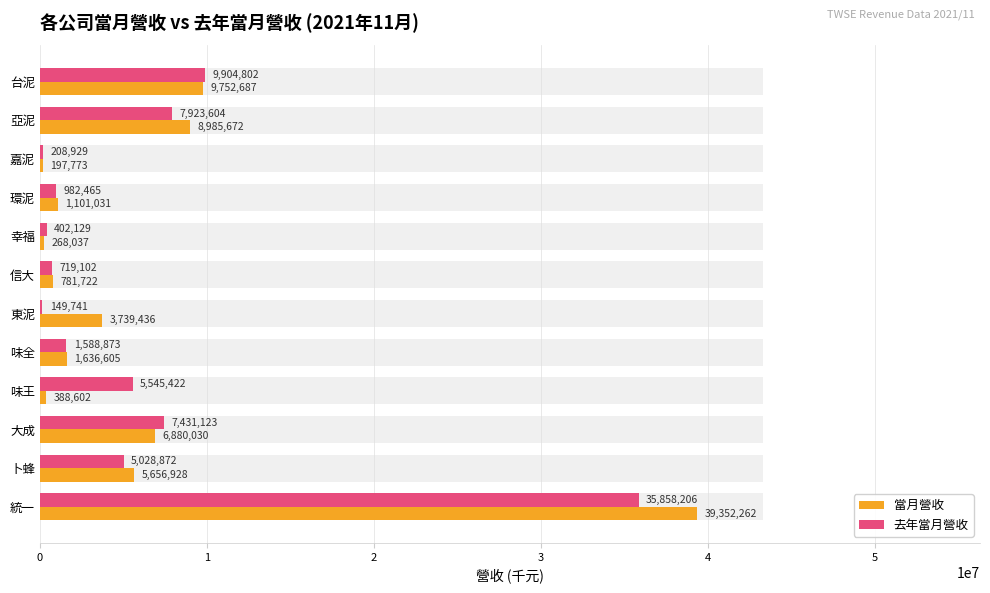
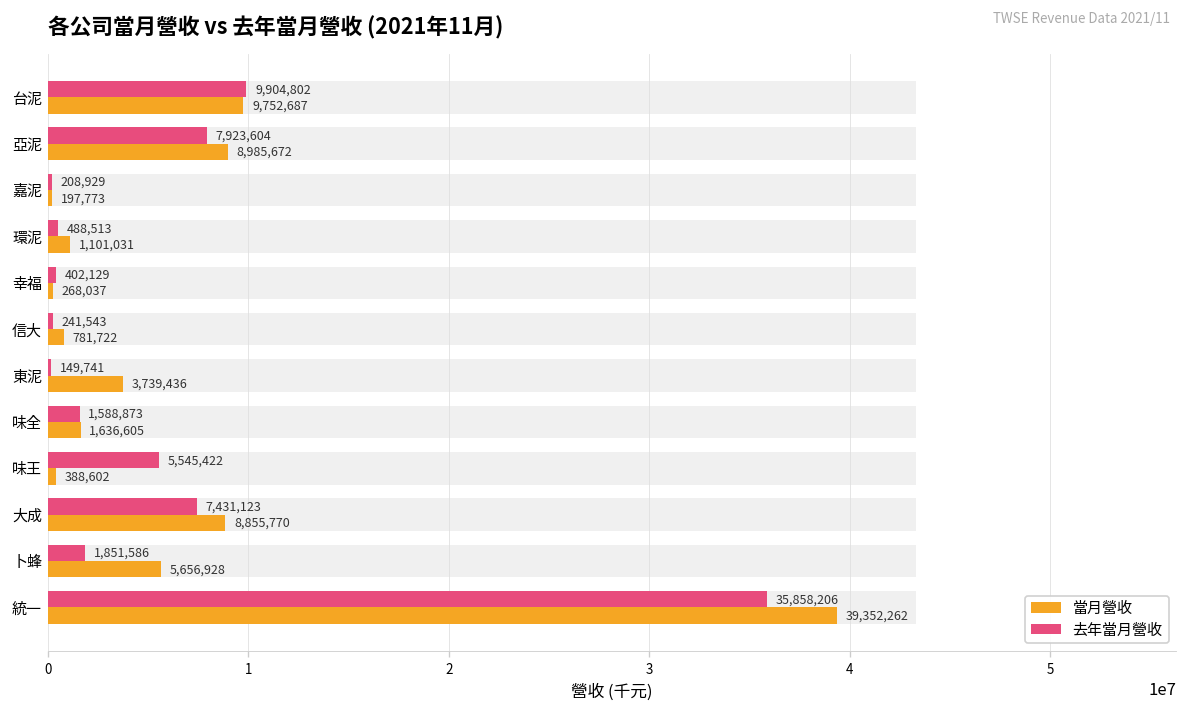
去年當月營收, 環泥: 982,465 -> 488,513
去年當月營收, 信大: 719,102 -> 241,543
當月營收, 大成: 6,880,030 -> 8,855,770
去年當月營收, 卜蜂: 5,028,872 -> 1,851,586
